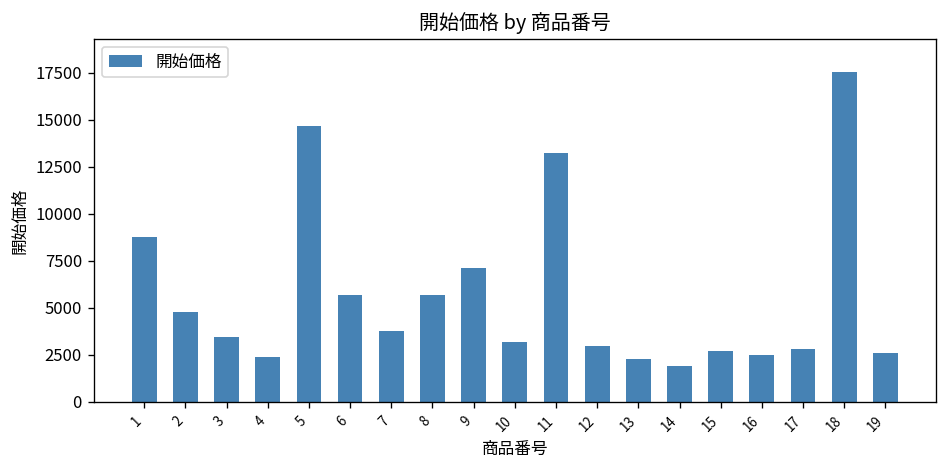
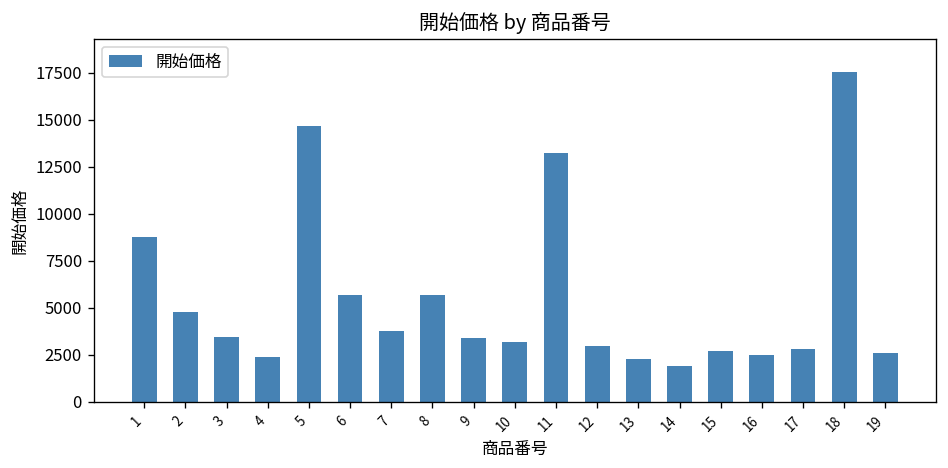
9: 7100 -> 3400
